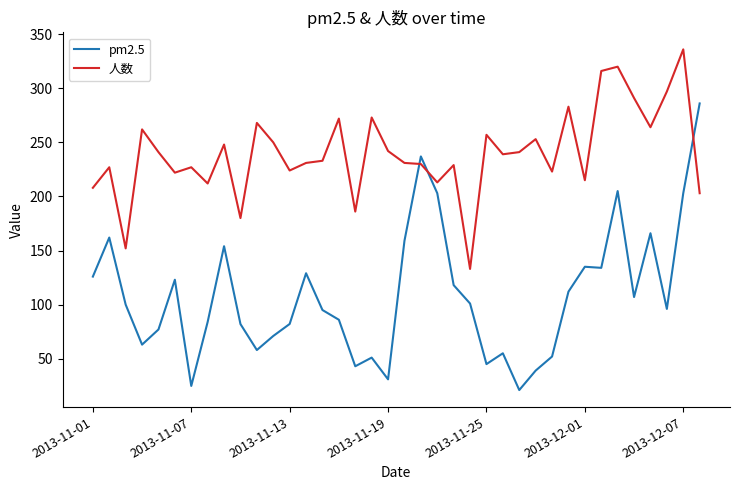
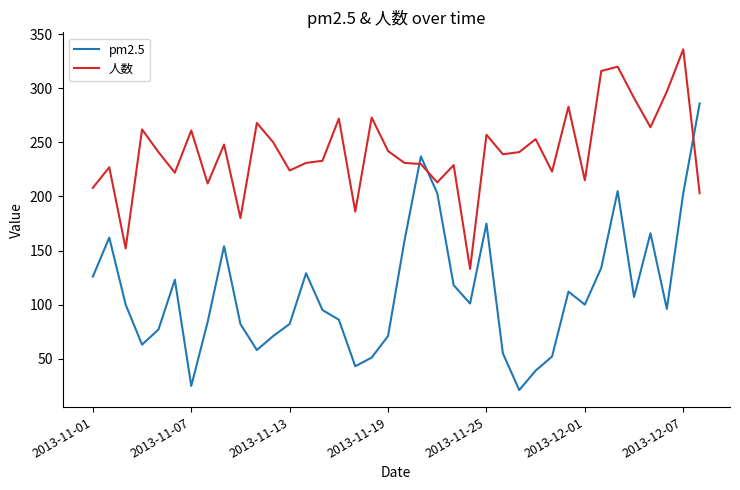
人数, 2013-11-07: 227 -> 261
pm2.5, 2013-11-19: 31 -> 71
pm2.5, 2013-11-25: 45 -> 175
pm2.5, 2013-12-01: 135 -> 100
